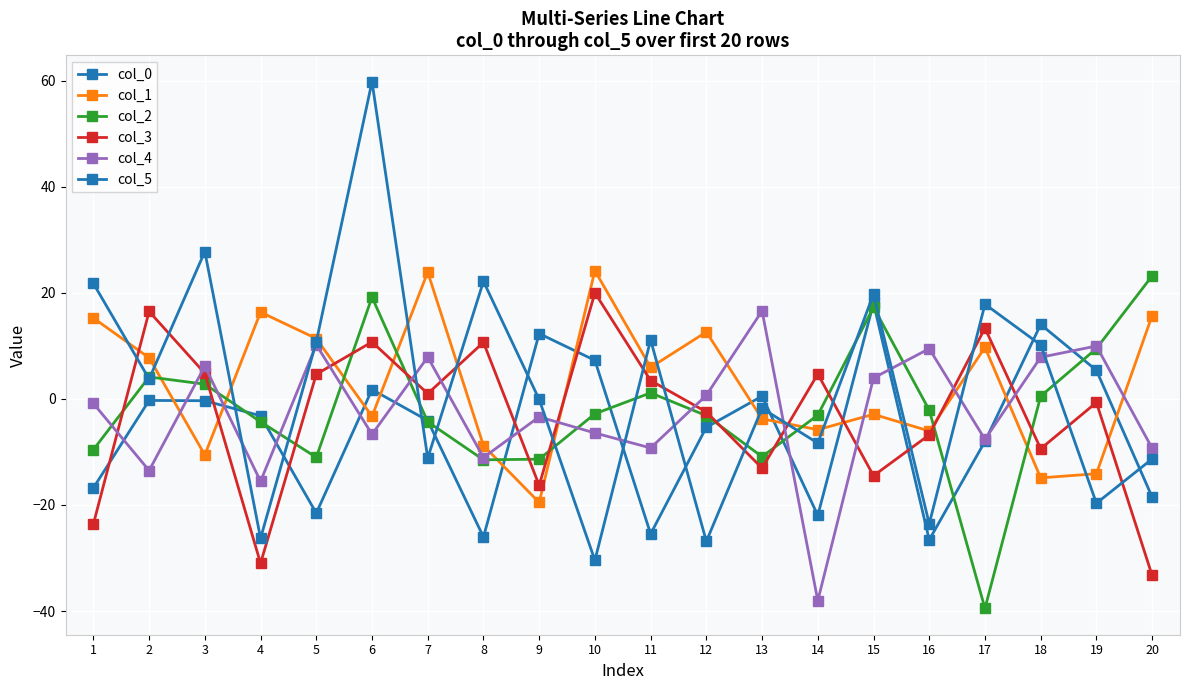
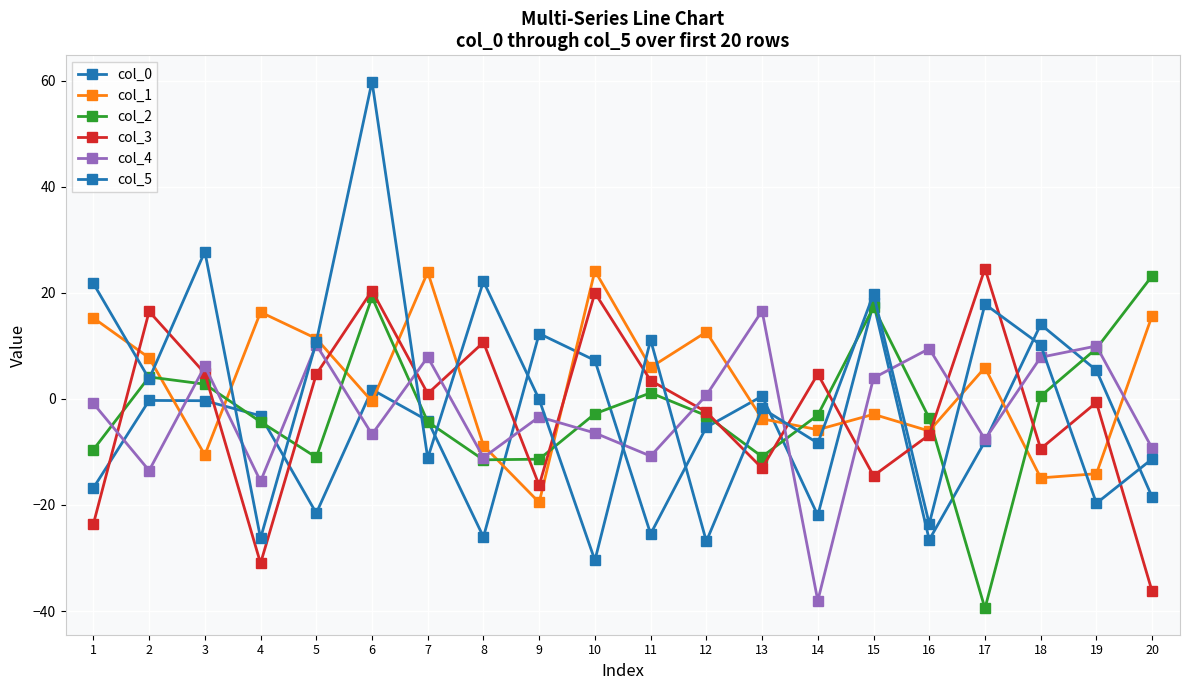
col_1, 6: -3 -> 0
col_3, 6: 11 -> 20
col_4, 11: -9 -> -11
col_2, 16: -2 -> -4
col_1, 17: 10 -> 6
col_3, 17: 13 -> 25
col_3, 20: -33 -> -36
